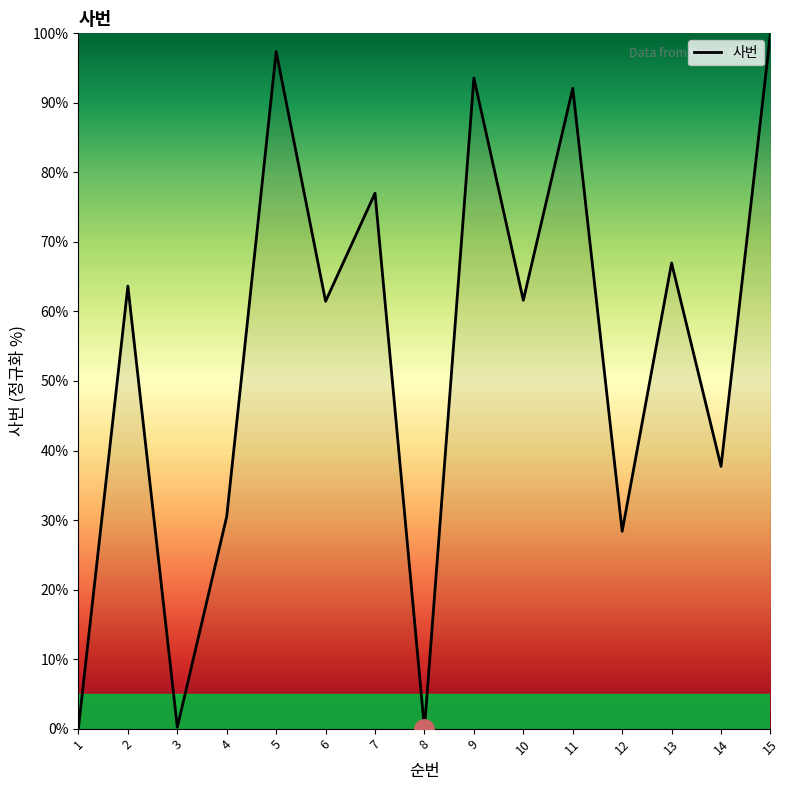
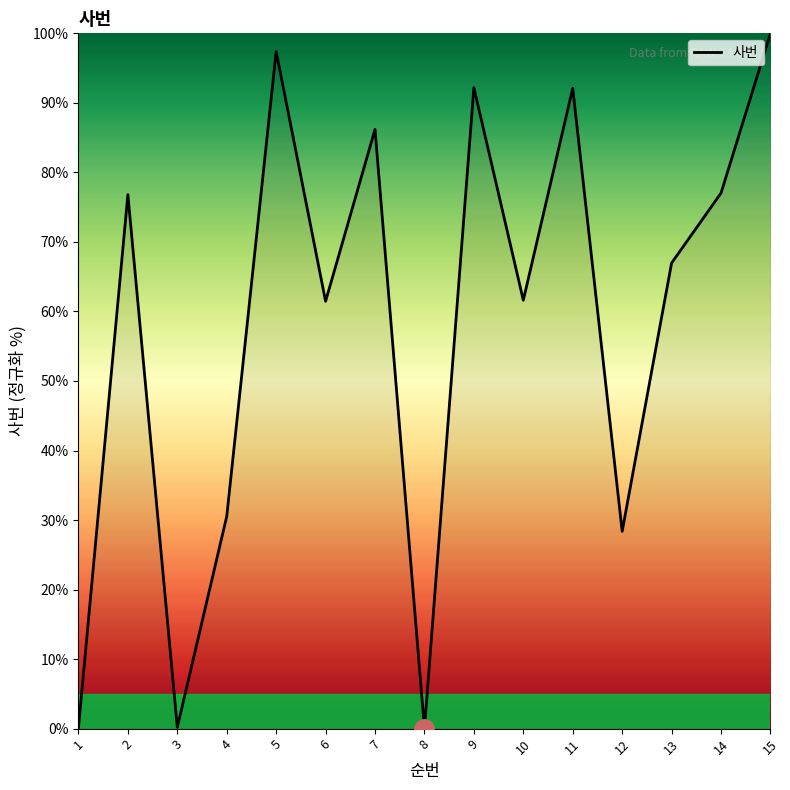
사번, 2: 64% -> 77%
사번, 7: 77% -> 86%
사번, 9: 94% -> 92%
사번, 14: 38% -> 77%
